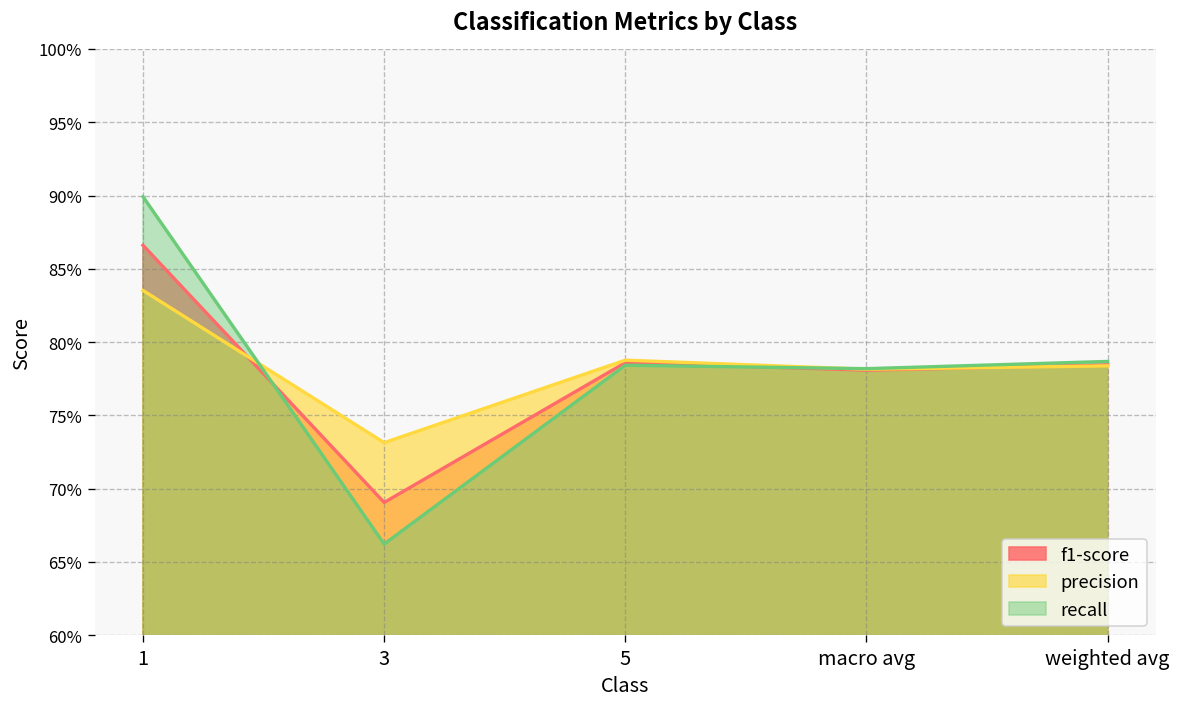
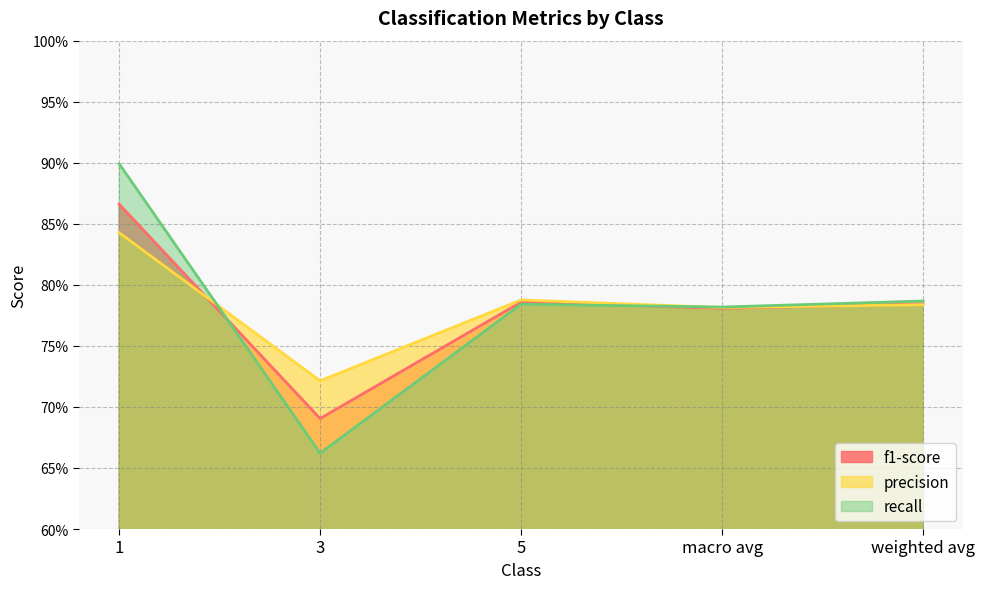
precision, 1: 83.5% -> 84.3%
precision, 3: 73.1% -> 72.1%
